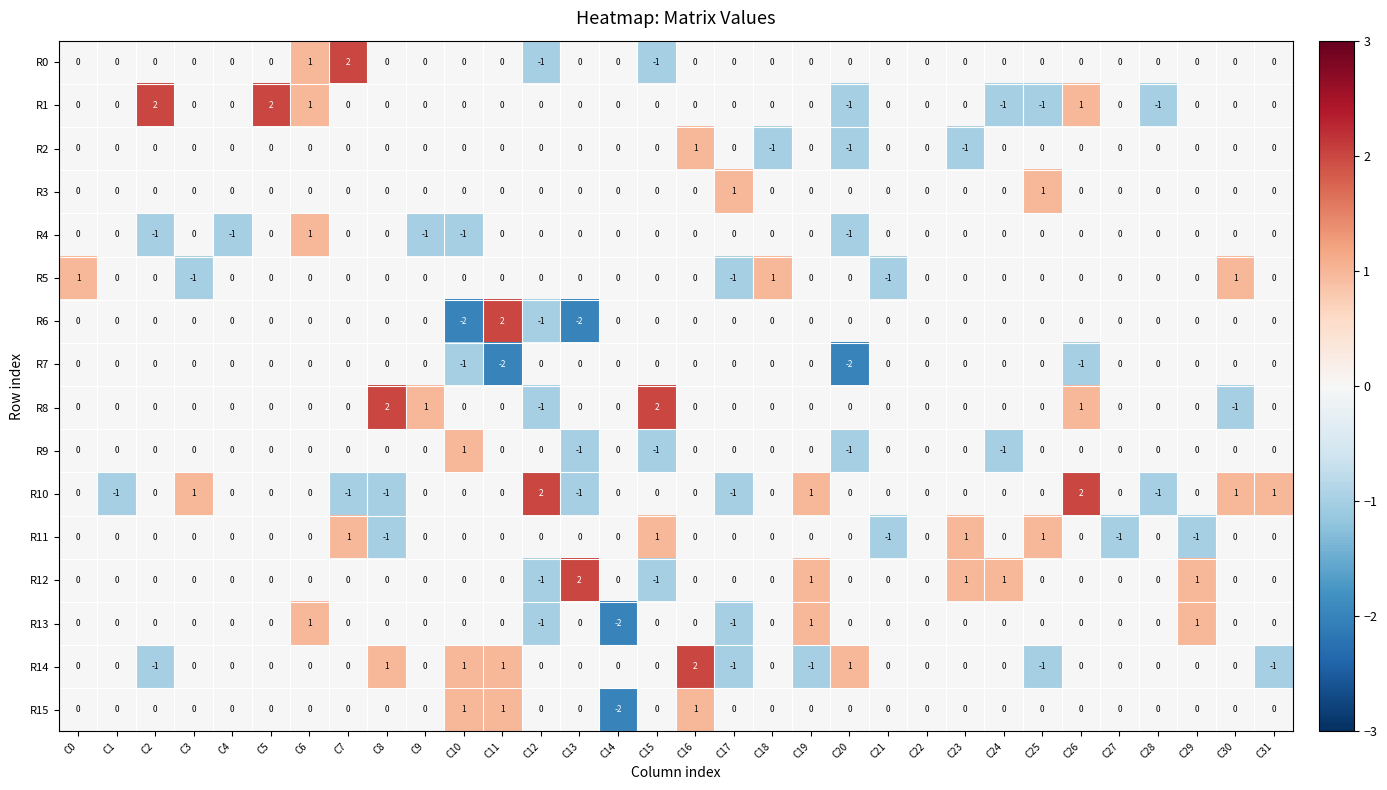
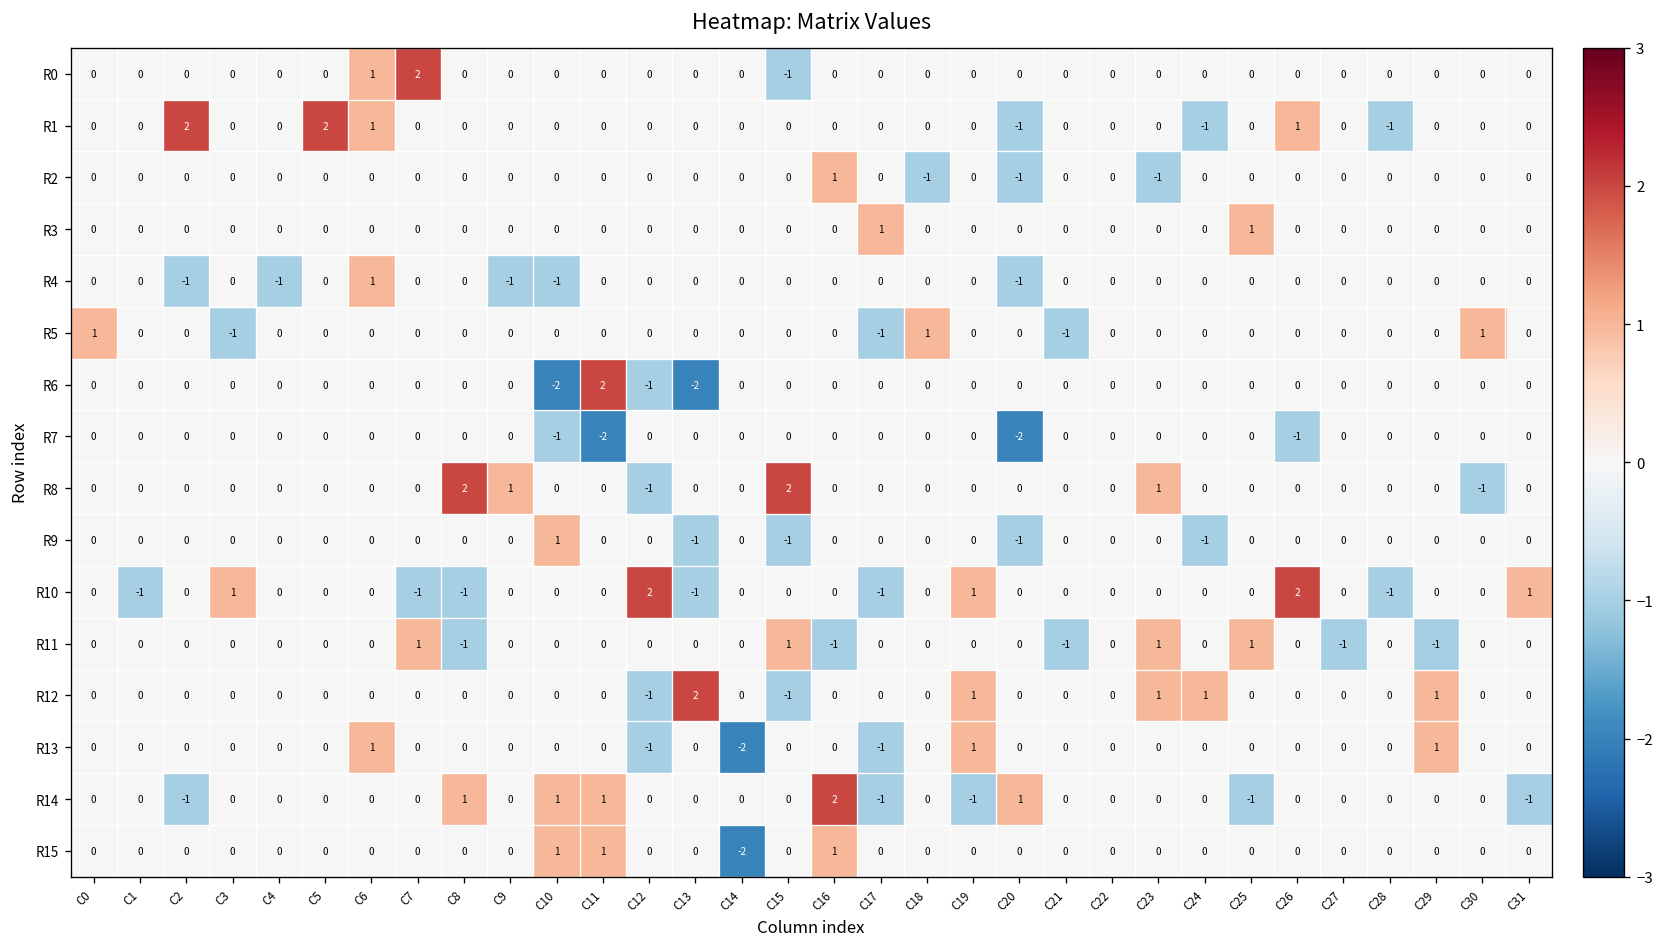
R0, C12: -1 -> 0
R1, C25: -1 -> 0
R8, C23: 0 -> 1
R8, C26: 1 -> 0
R10, C30: 1 -> 0
R11, C16: 0 -> -1
